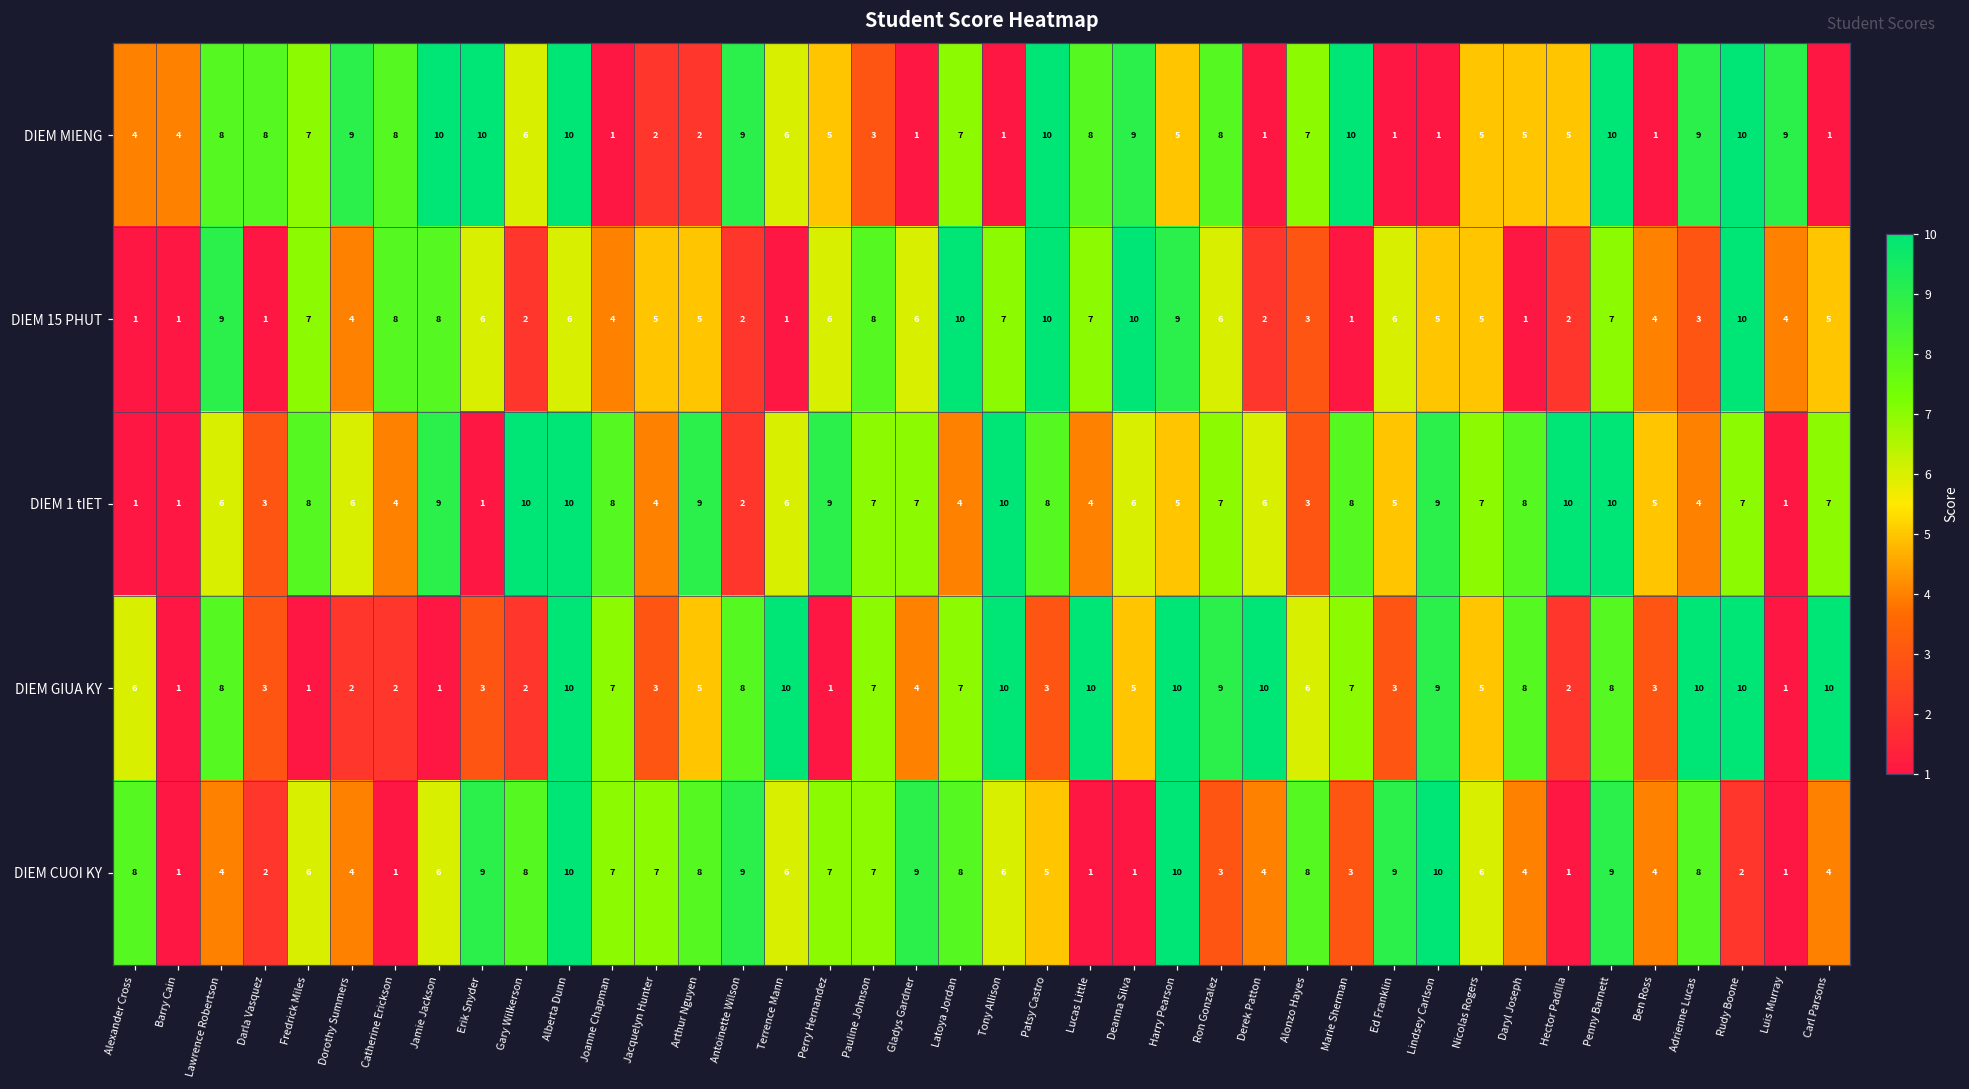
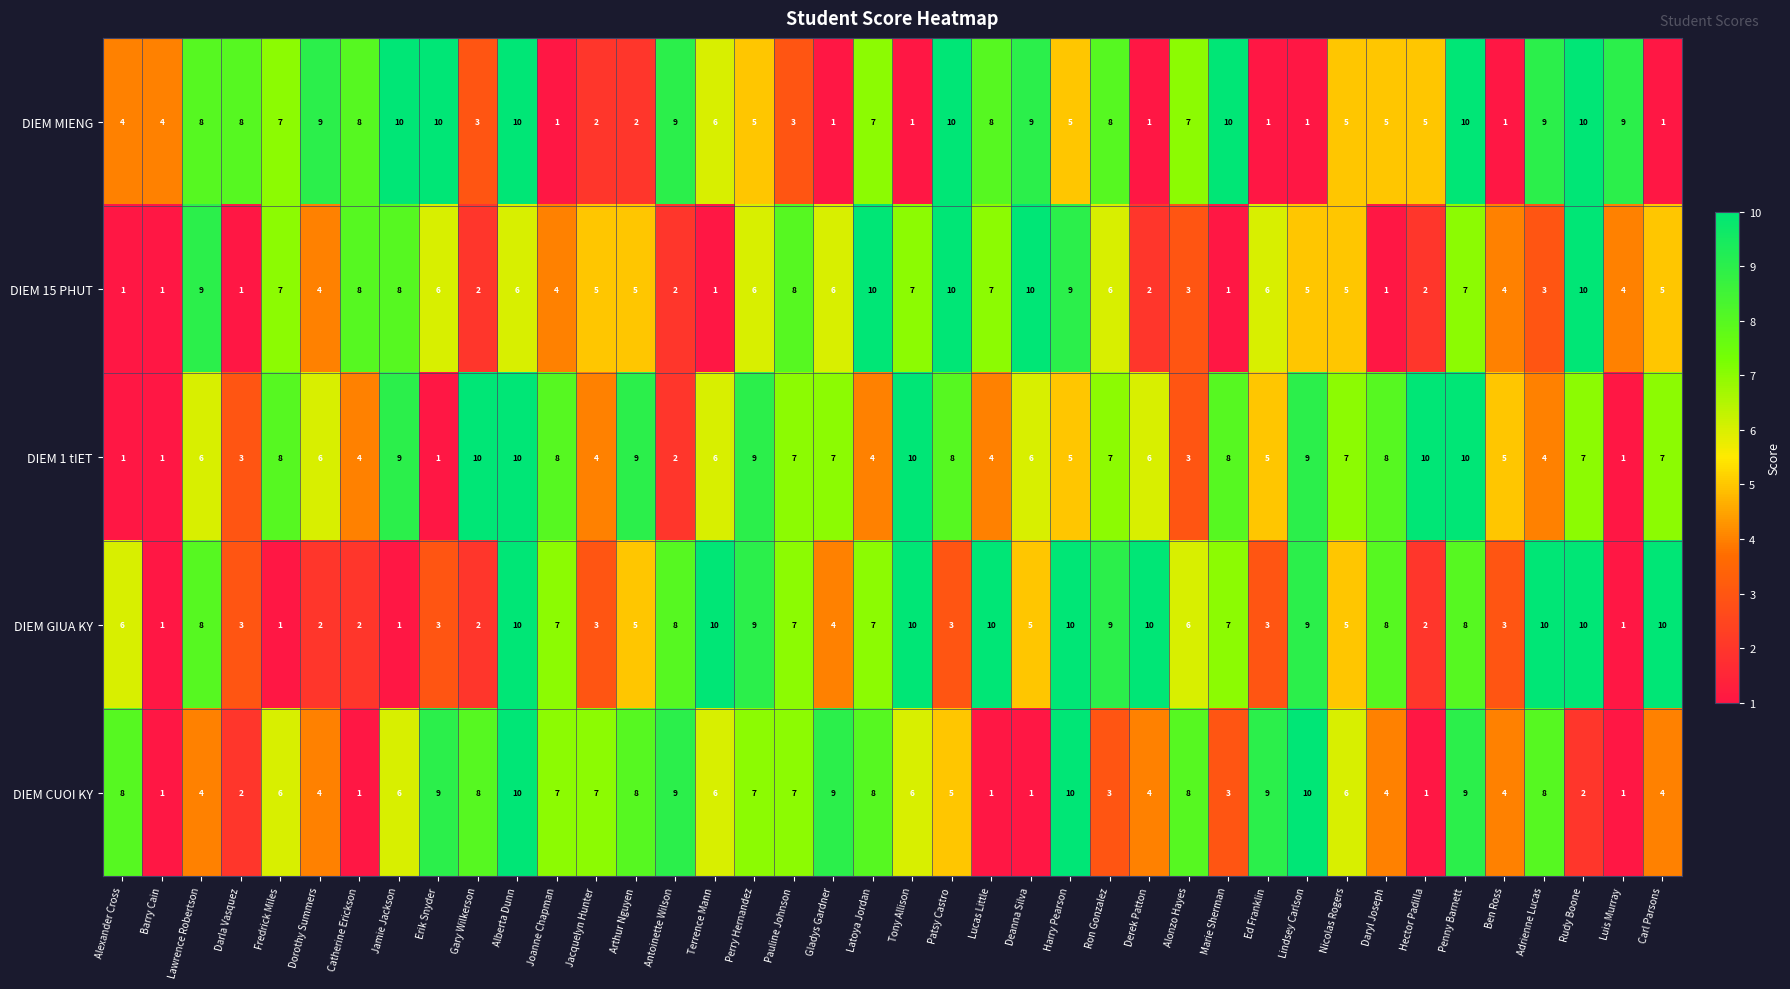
DIEM MIENG, Gary Wilkerson: 6 -> 3
DIEM GIUA KY, Perry Hernandez: 1 -> 9
